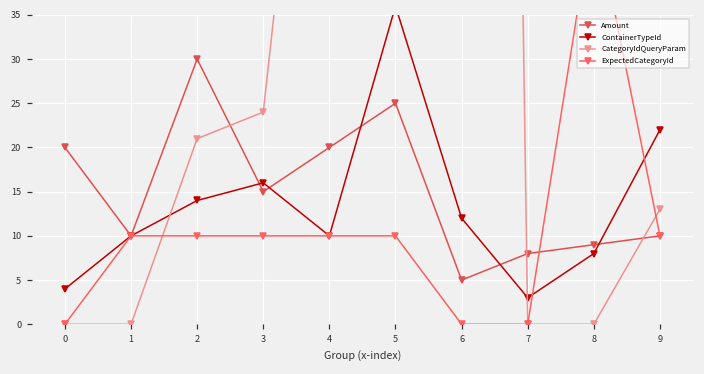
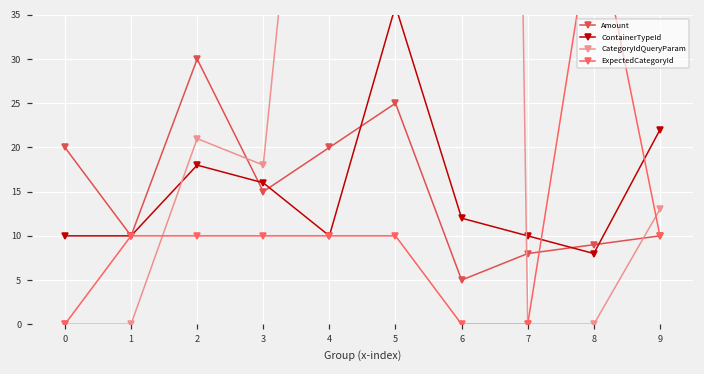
ContainerTypeId, 0: 4 -> 10
ContainerTypeId, 2: 14 -> 18
CategoryIdQueryParam, 3: 24 -> 18
ContainerTypeId, 7: 3 -> 10
